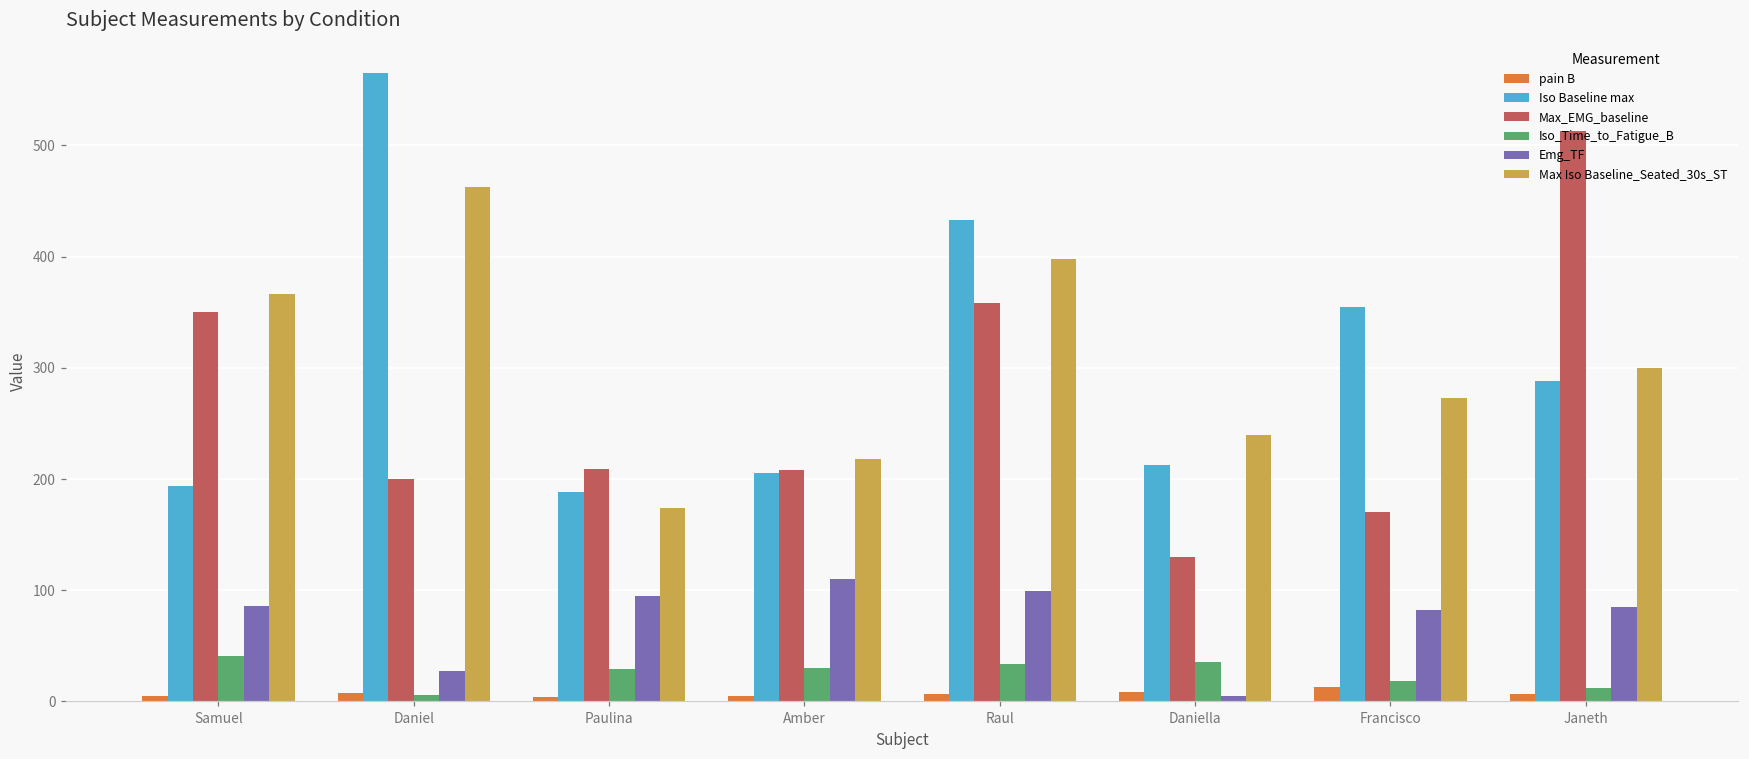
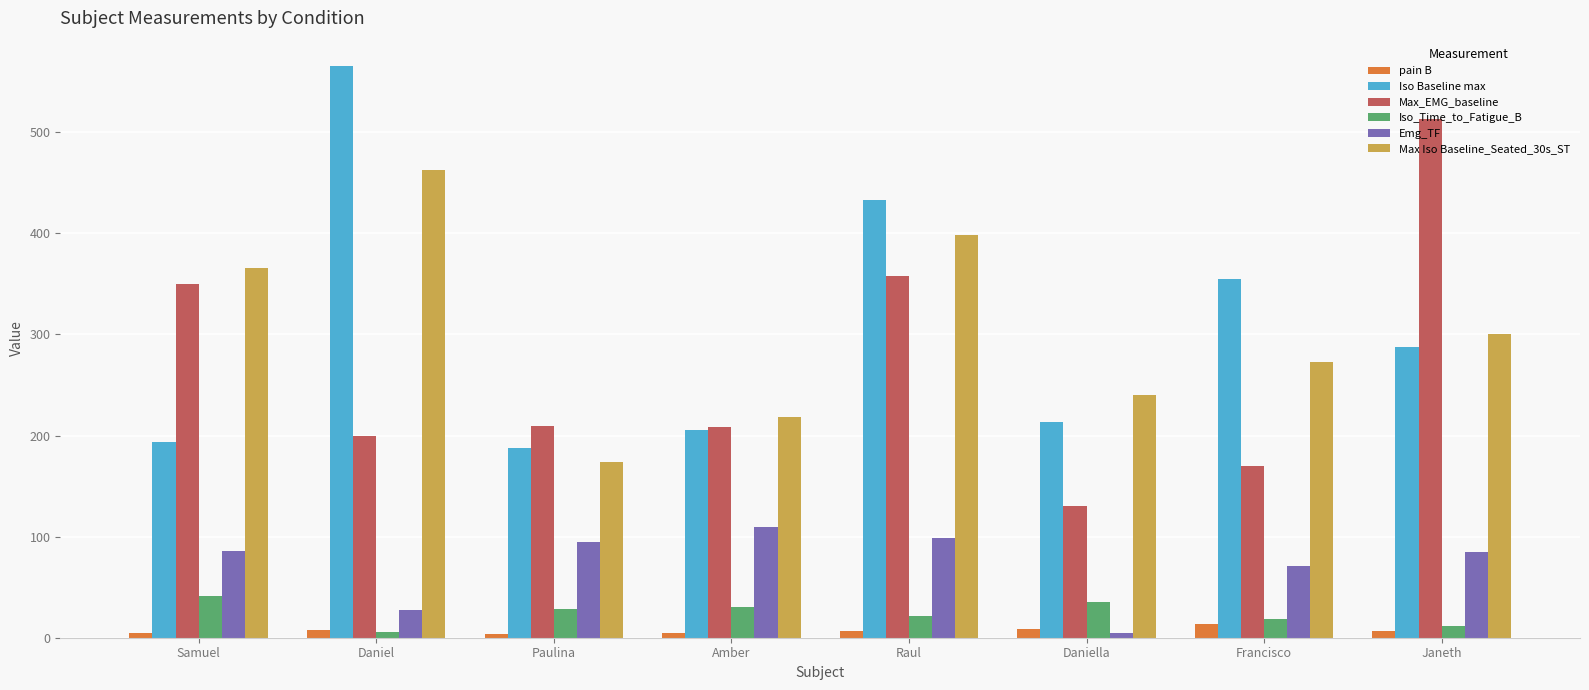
Iso_Time_to_Fatigue_B, Raul: 34 -> 22
Emg_TF, Francisco: 82 -> 71
